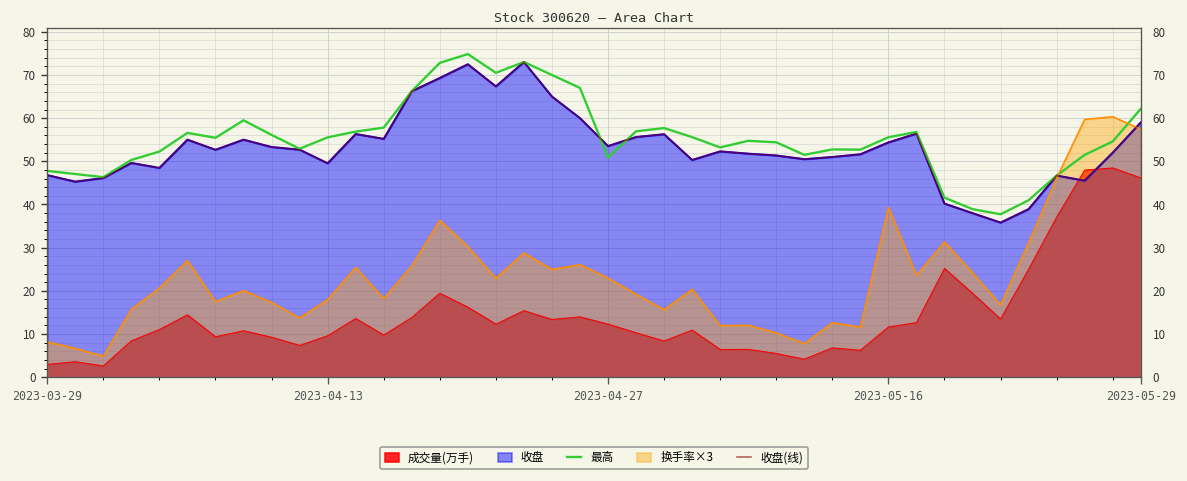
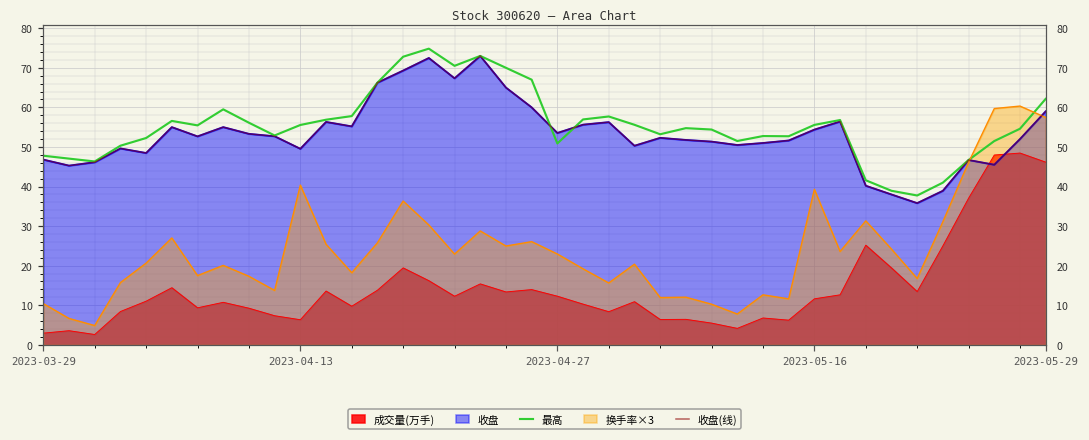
换手率×3, 2023-03-29: 8 -> 10
成交量(万手), 2023-04-13: 10 -> 6
换手率×3, 2023-04-13: 18 -> 40
